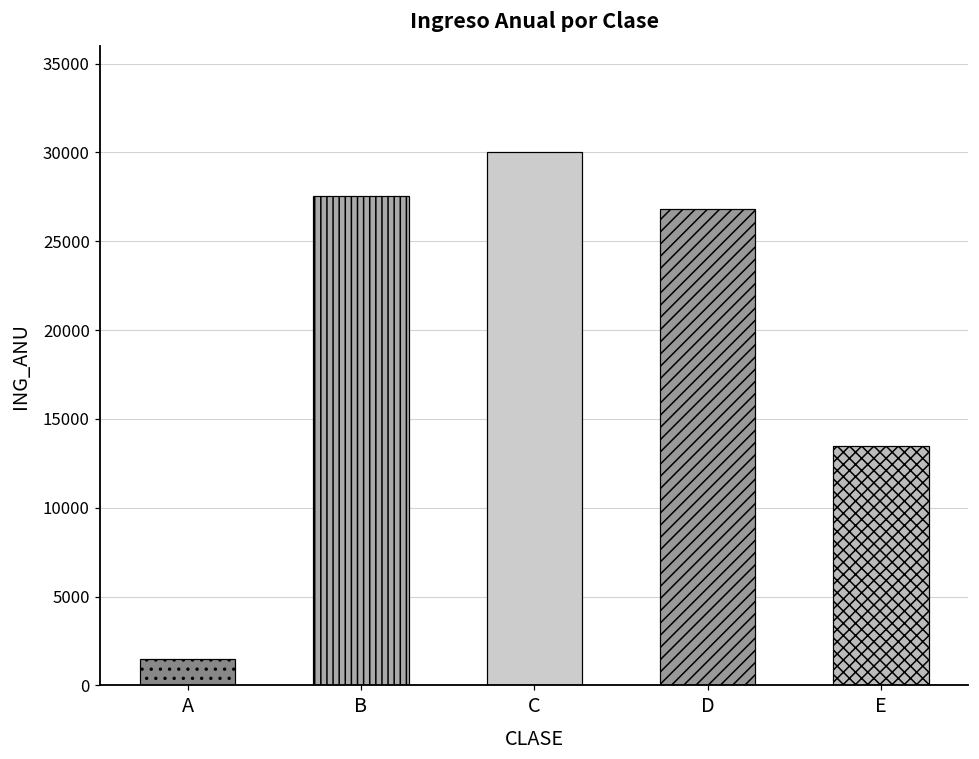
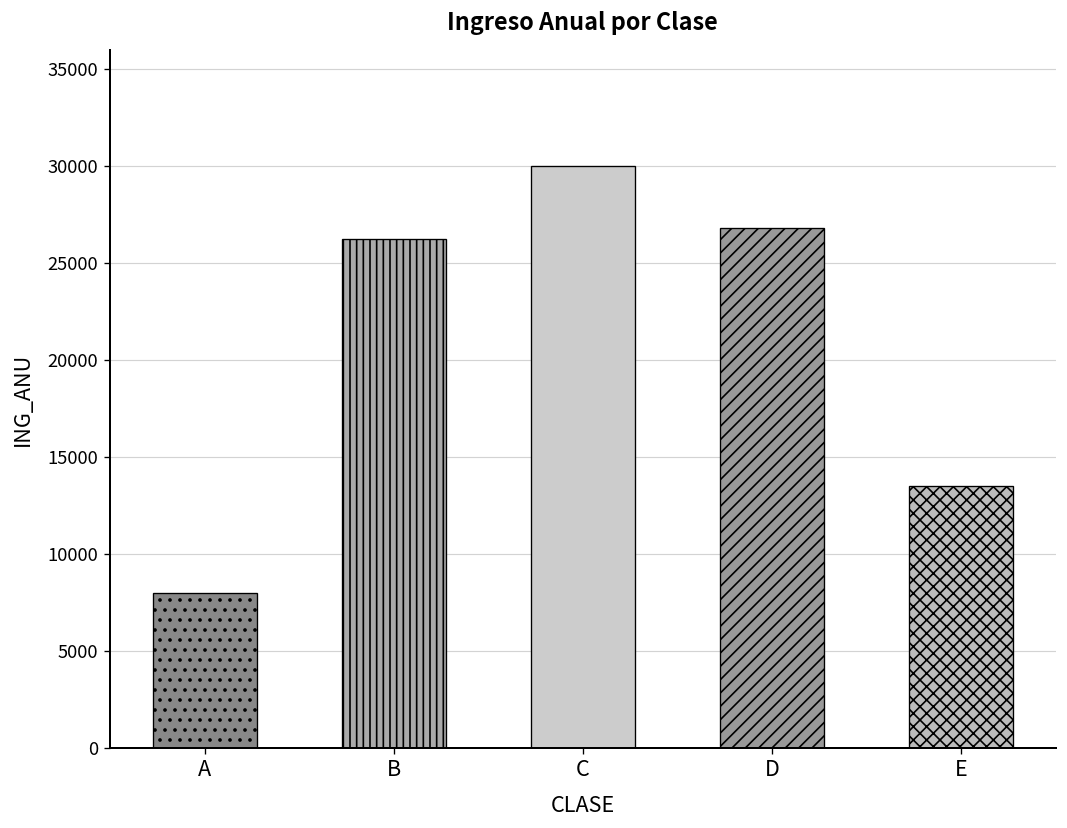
A: 1500 -> 8000
B: 27500 -> 26300
